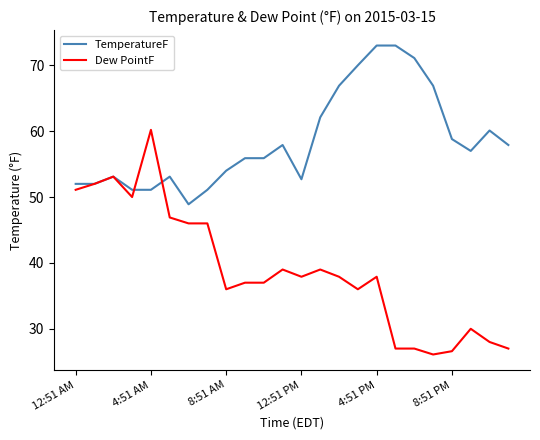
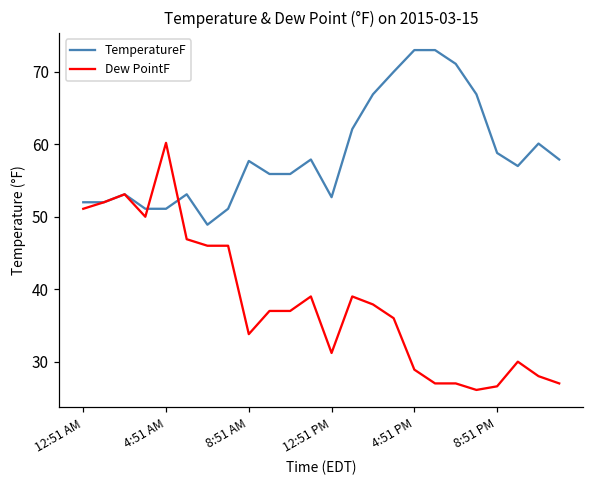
TemperatureF, 8:51 AM: 54 -> 58
Dew PointF, 8:51 AM: 36 -> 34
Dew PointF, 12:51 PM: 38 -> 31
Dew PointF, 4:51 PM: 38 -> 29
